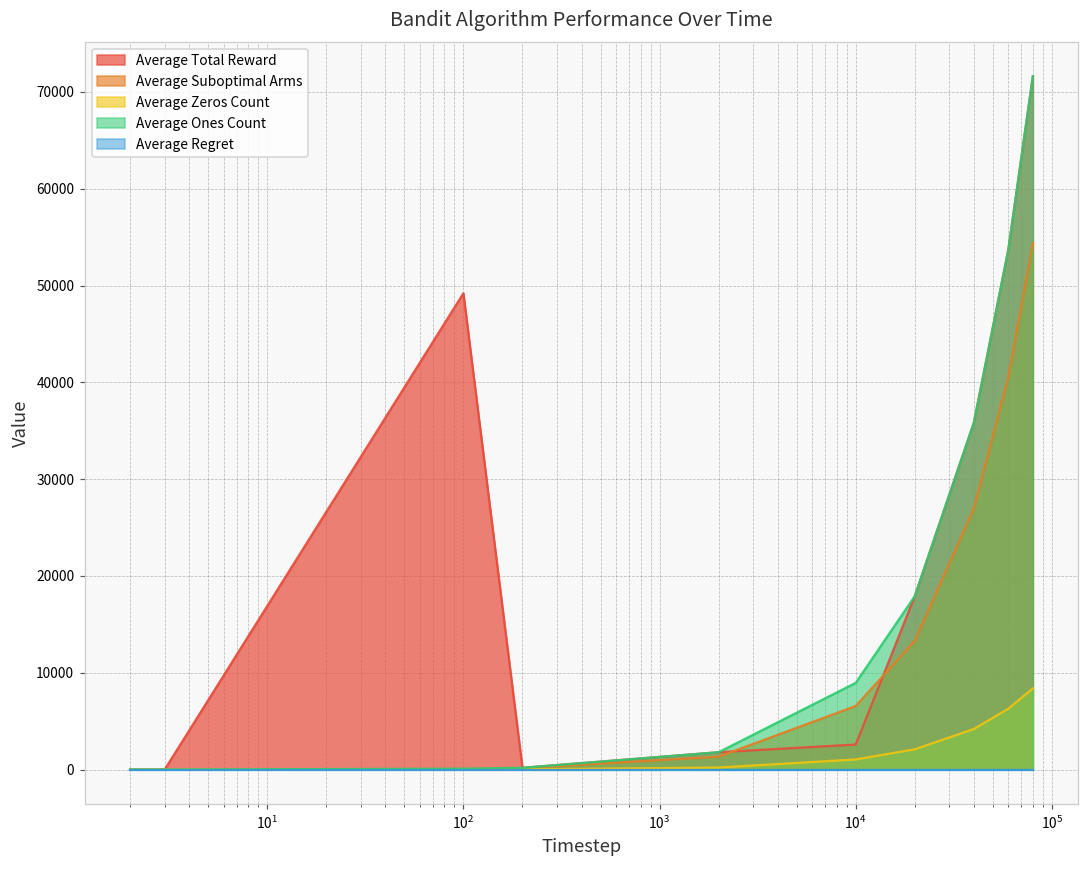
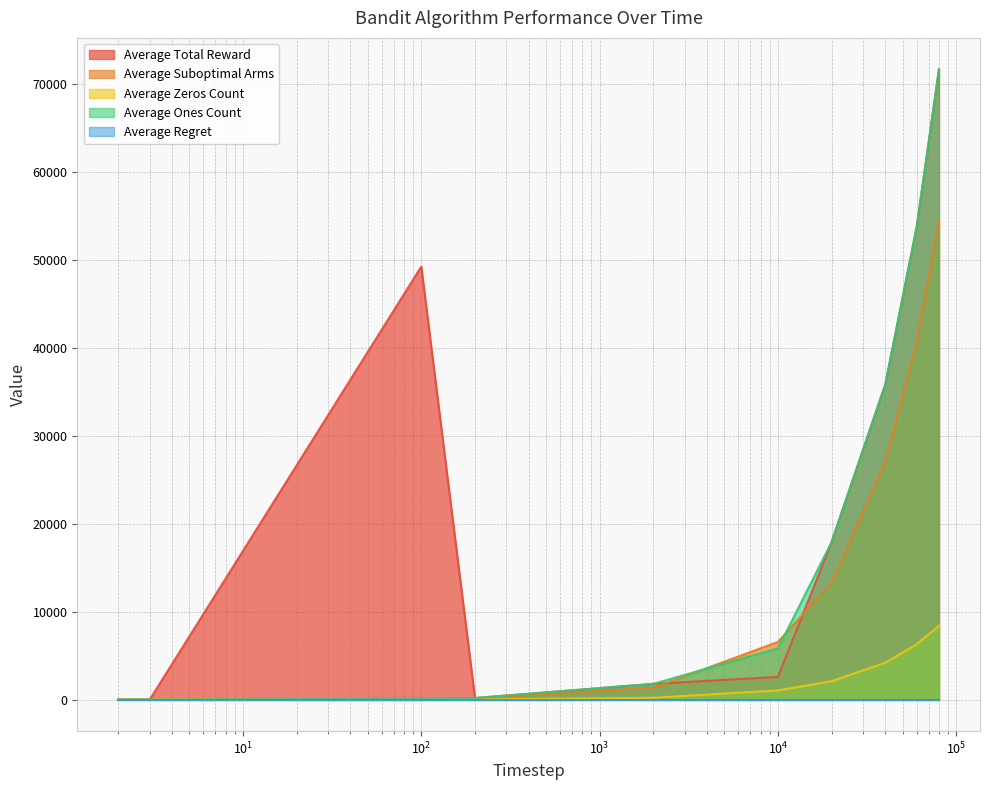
Average Ones Count, 10^4: 9000 -> 6000
